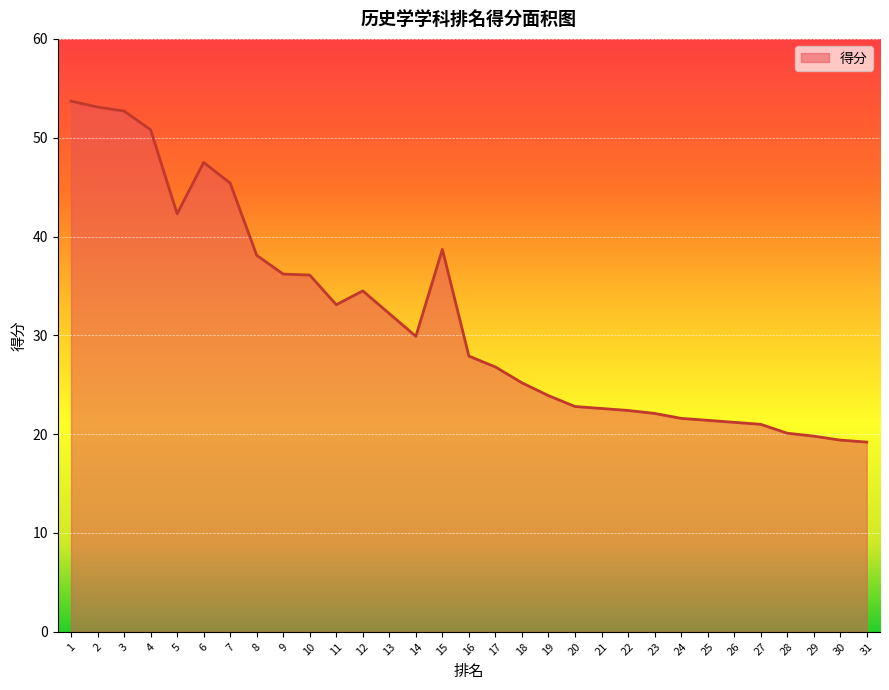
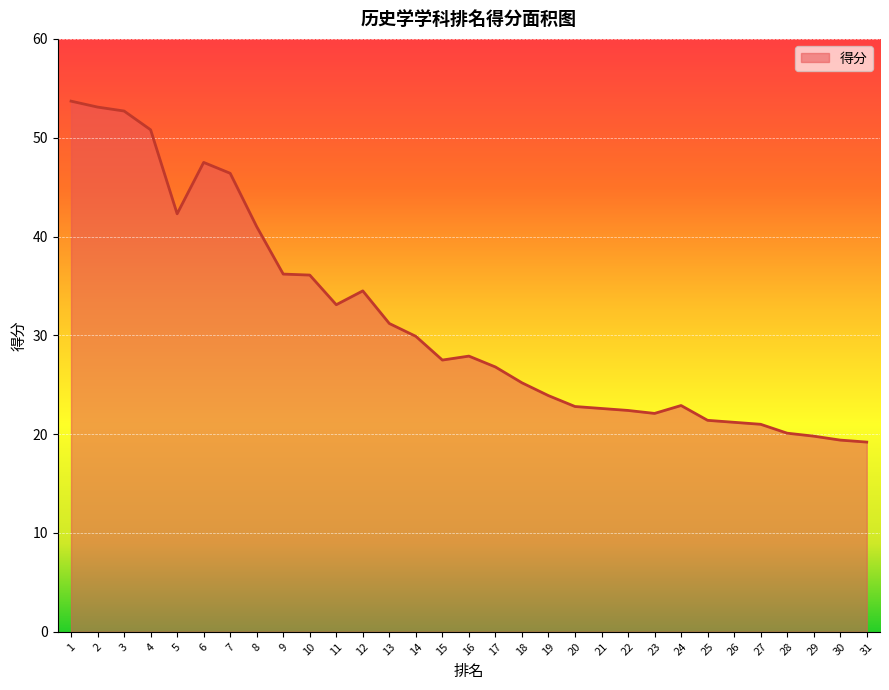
7: 45 -> 46
8: 38 -> 41
13: 32 -> 31
15: 39 -> 28
24: 22 -> 23
